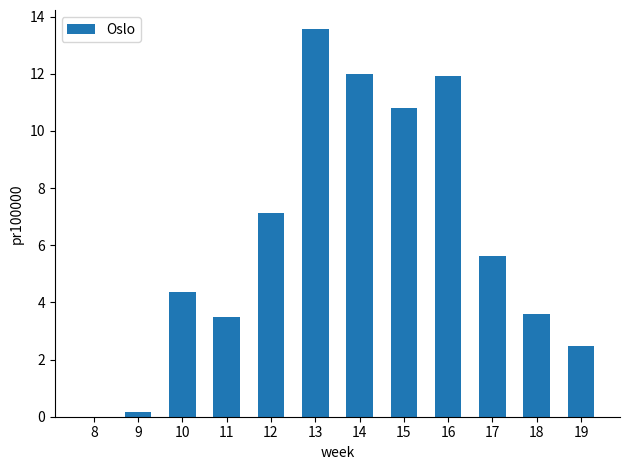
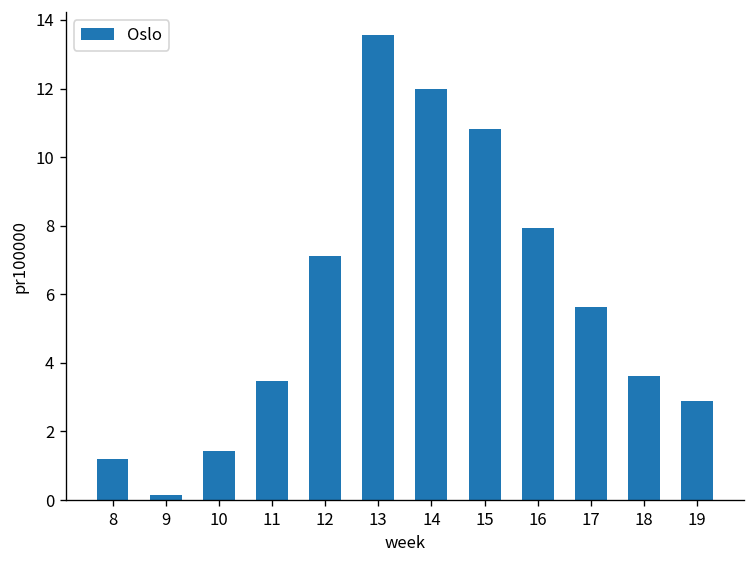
8: 0.0 -> 1.2
10: 4.4 -> 1.4
16: 11.9 -> 7.9
19: 2.5 -> 2.9
